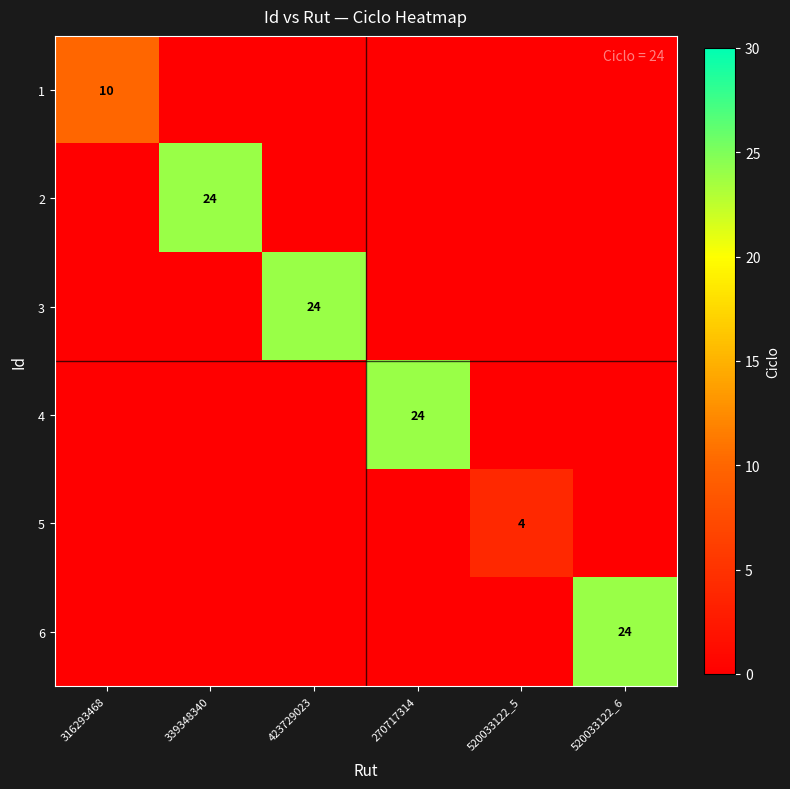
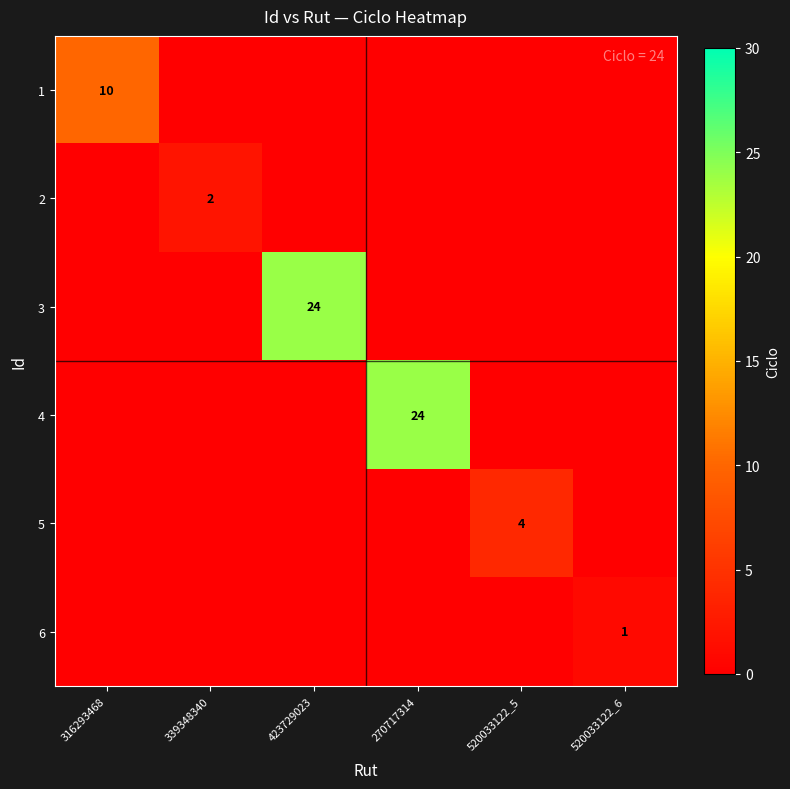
2, 339348340: 24 -> 2
6, 520033122_6: 24 -> 1
